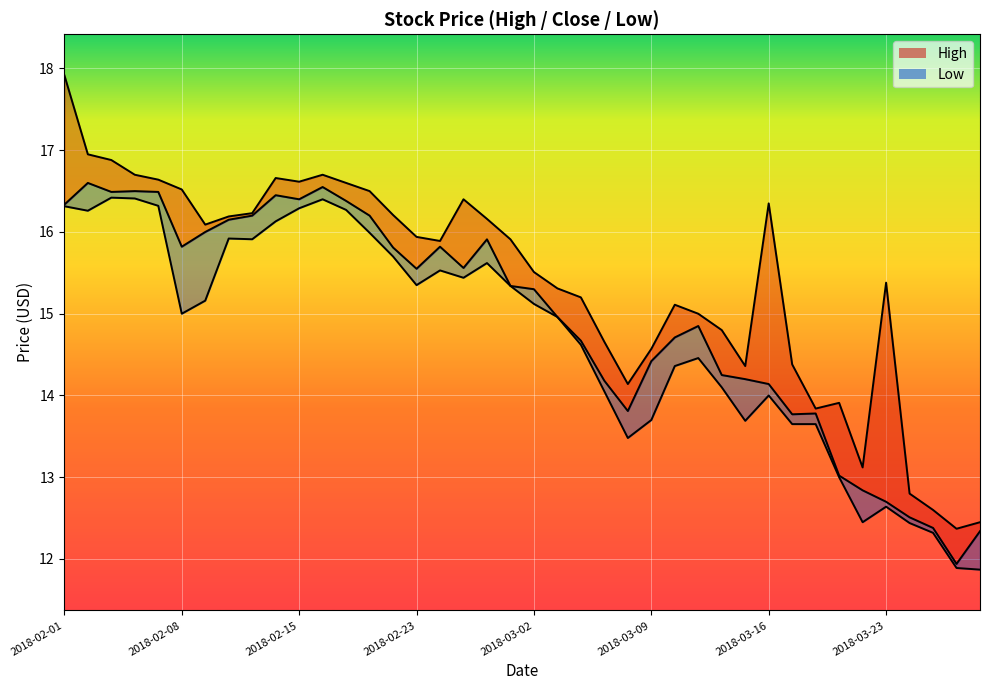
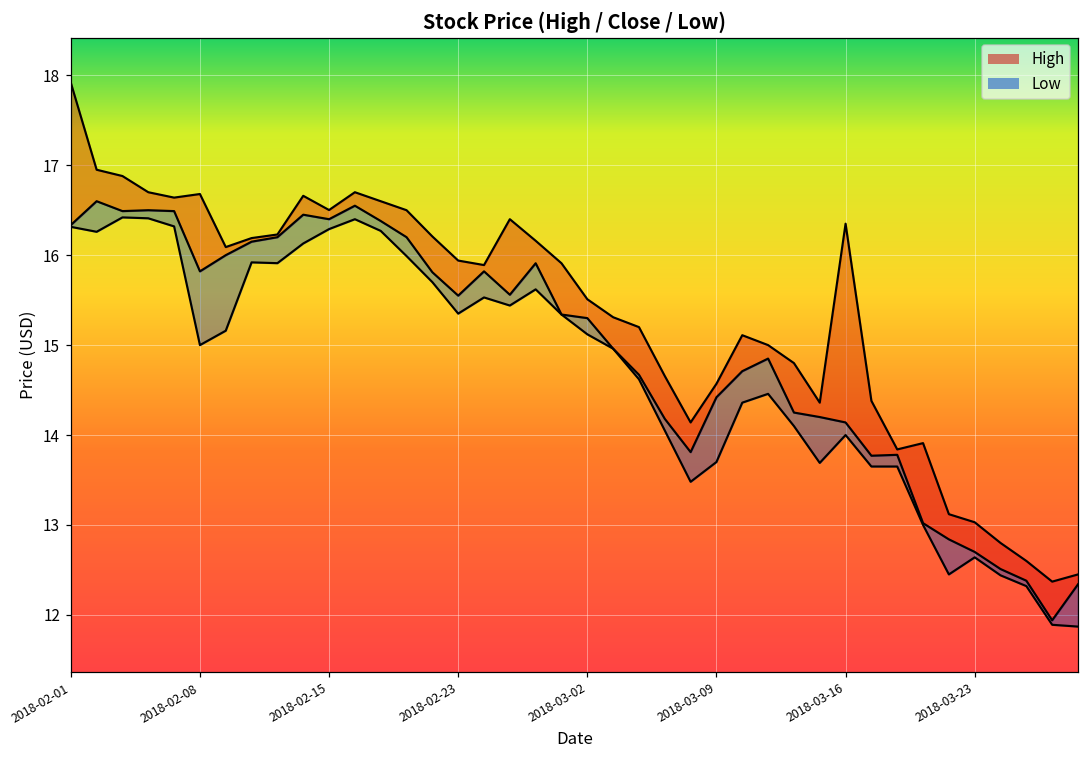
High, 2018-02-08: 16.5 -> 16.7
High, 2018-02-15: 16.6 -> 16.5
High, 2018-03-23: 15.4 -> 13.0
